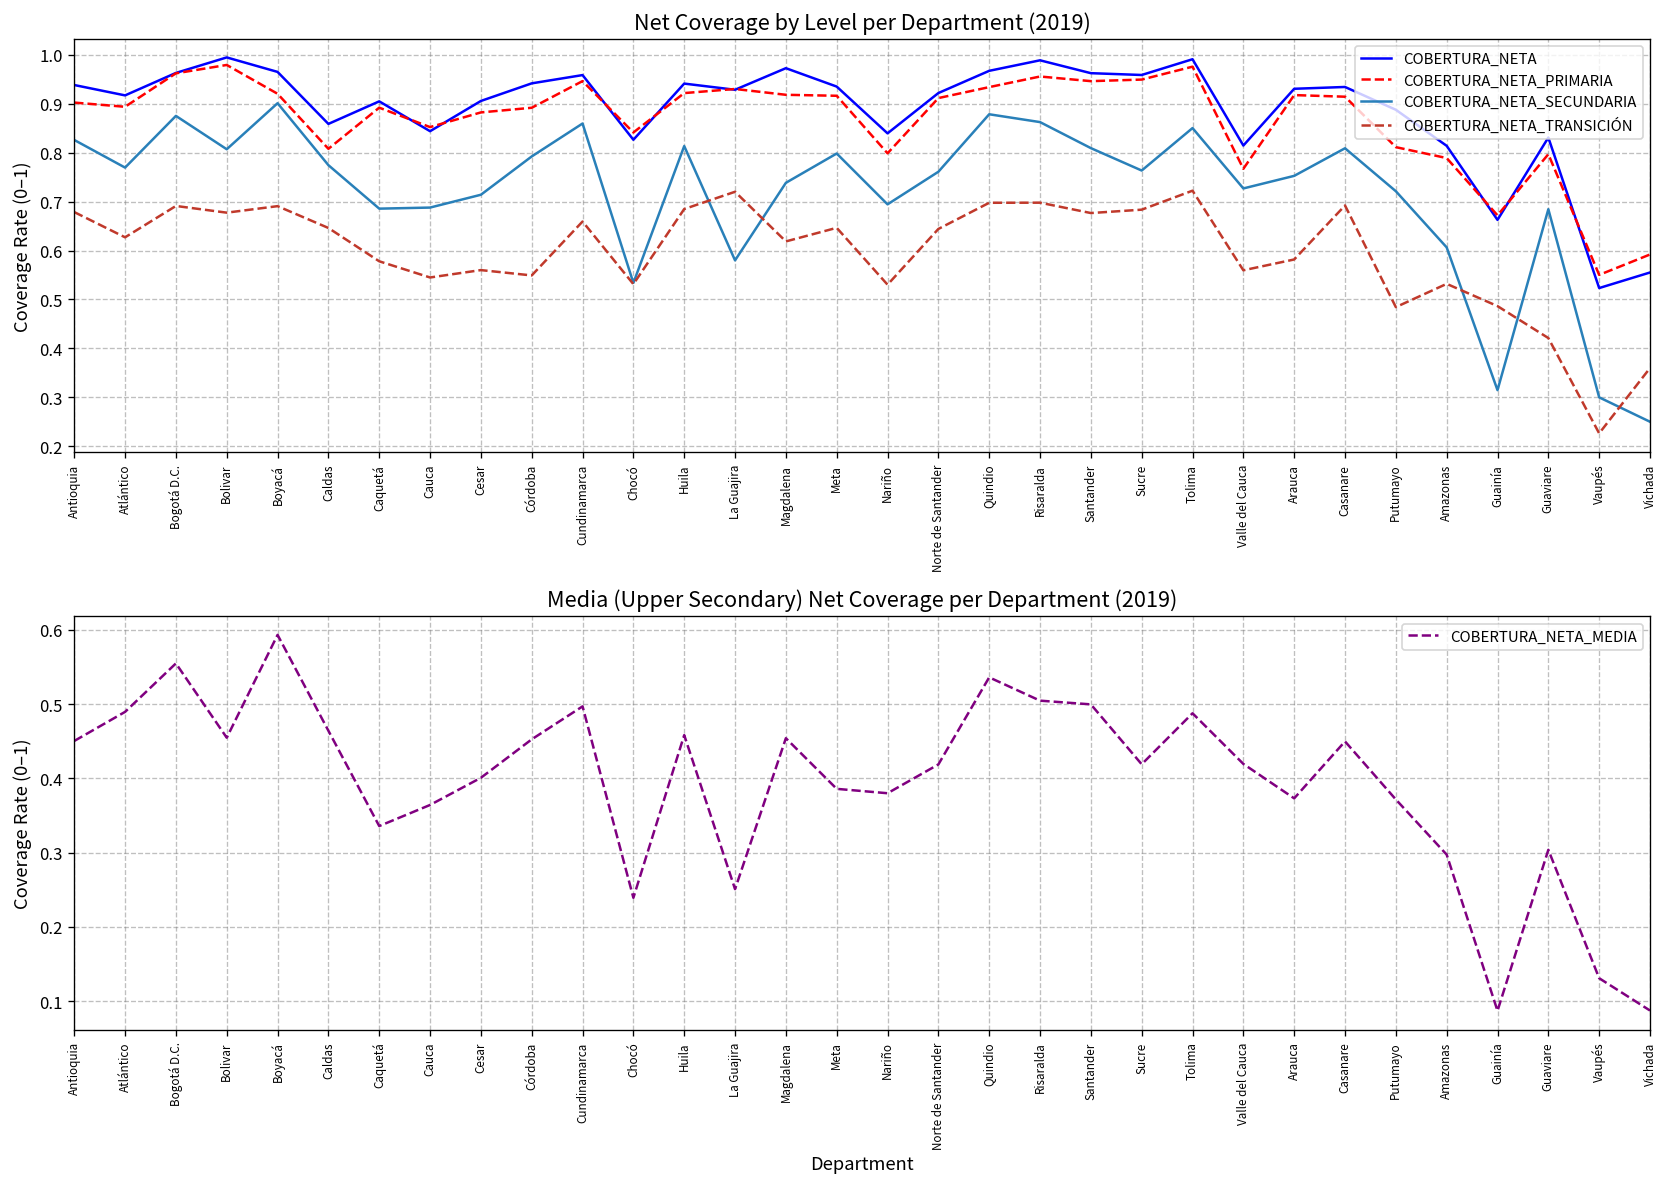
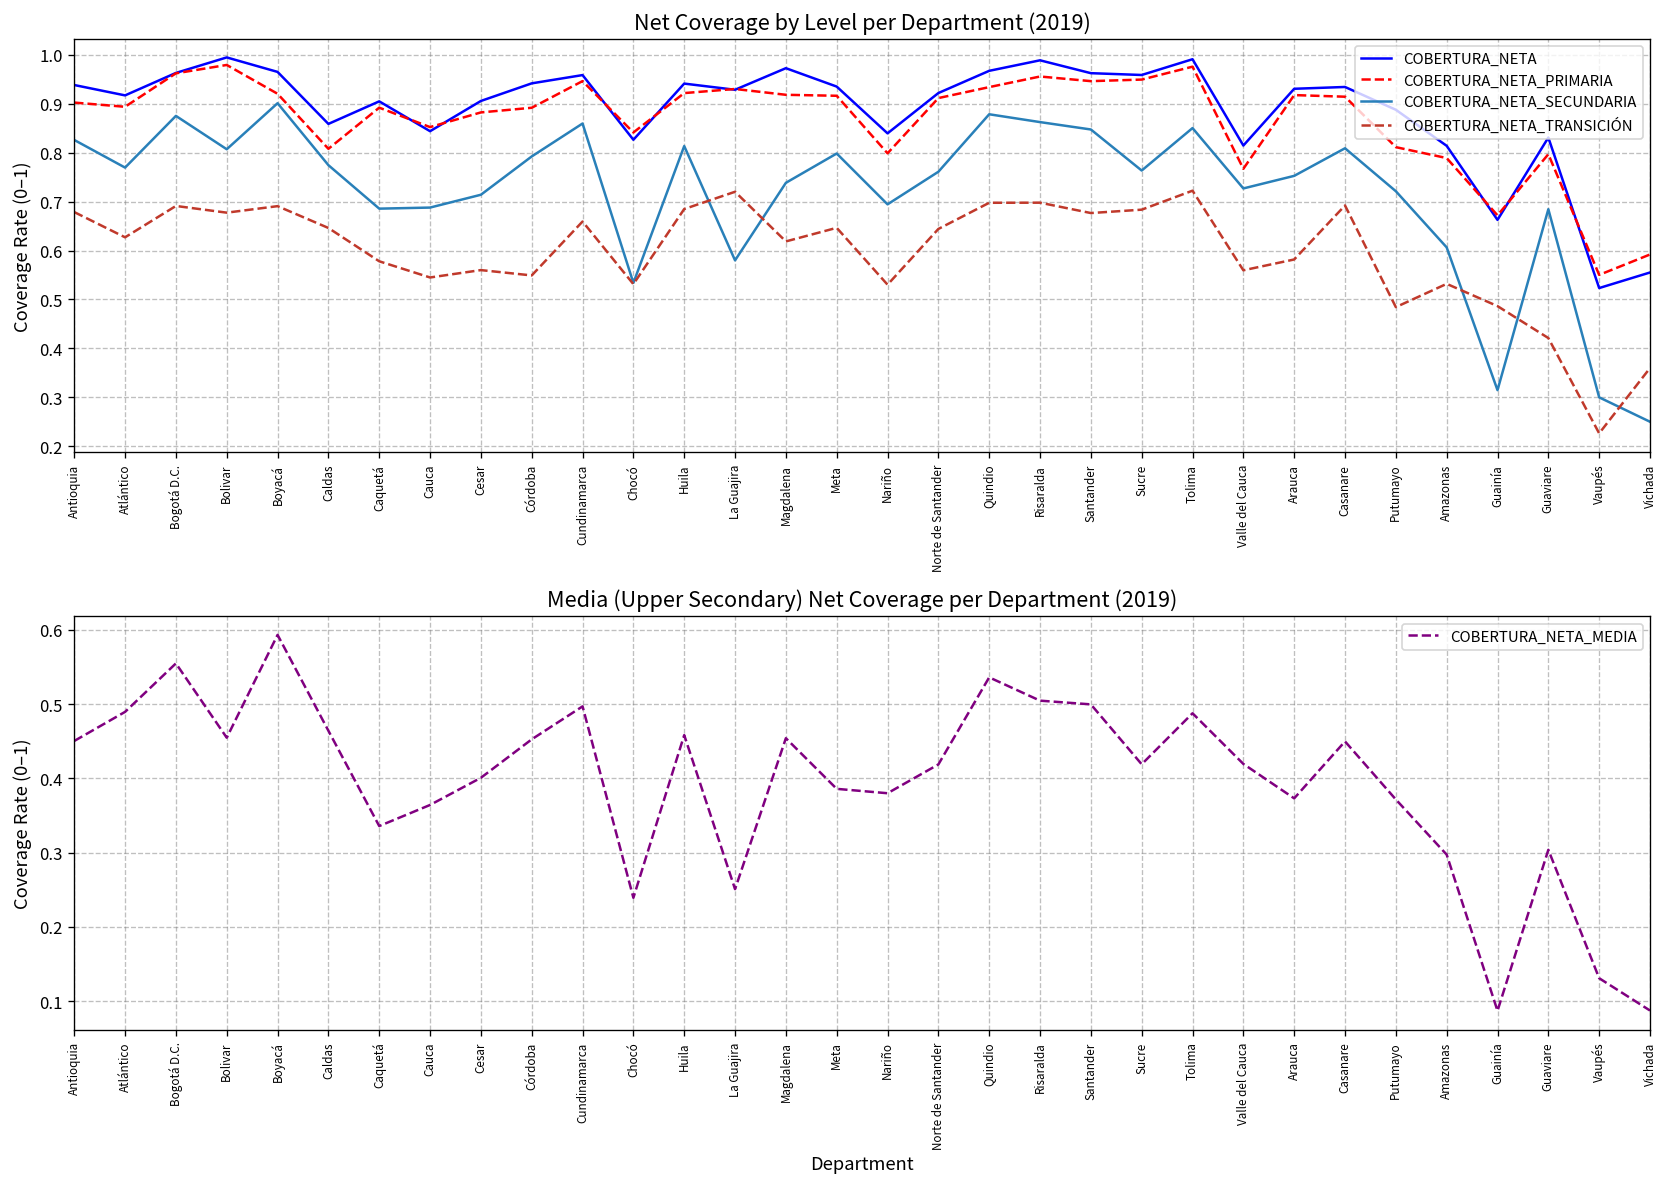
Net Coverage by Level per Department (2019), COBERTURA_NETA_SECUNDARIA, Santander: 0.81 -> 0.85
